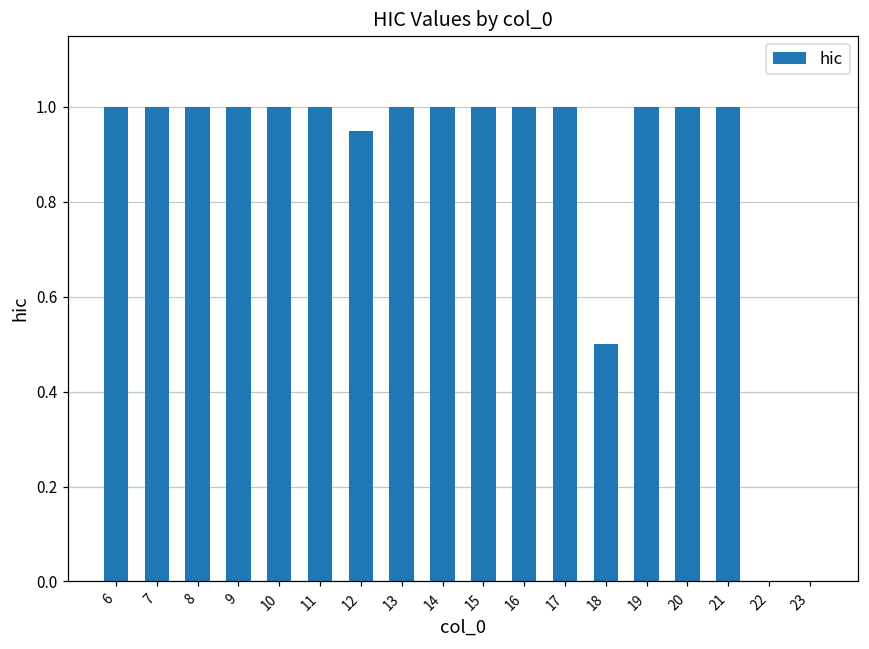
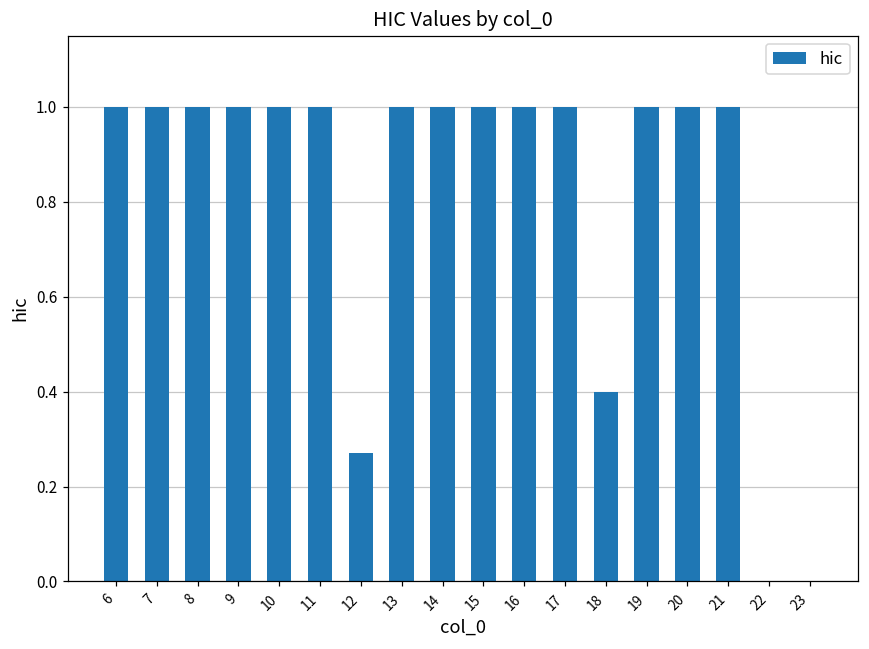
12: 0.95 -> 0.27
18: 0.5 -> 0.4
